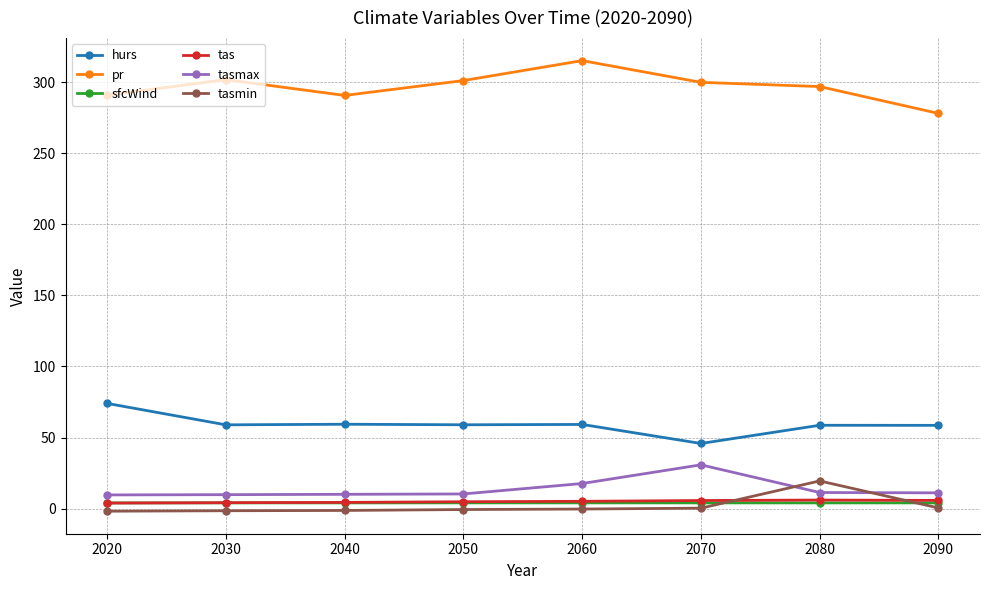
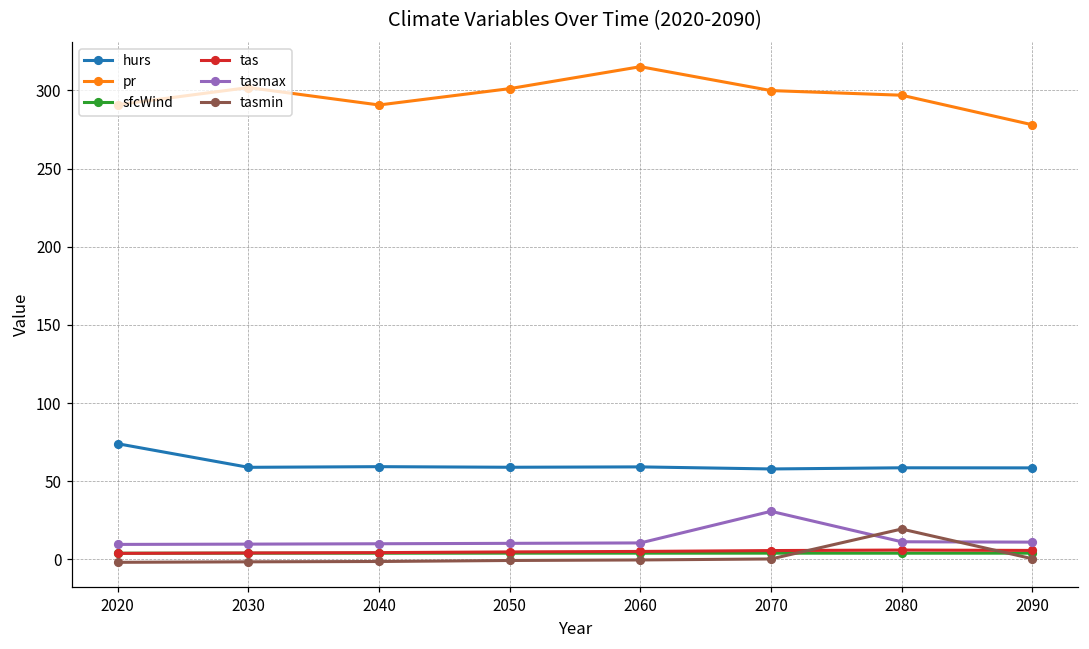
tasmax, 2060: 18 -> 11
hurs, 2070: 46 -> 58
